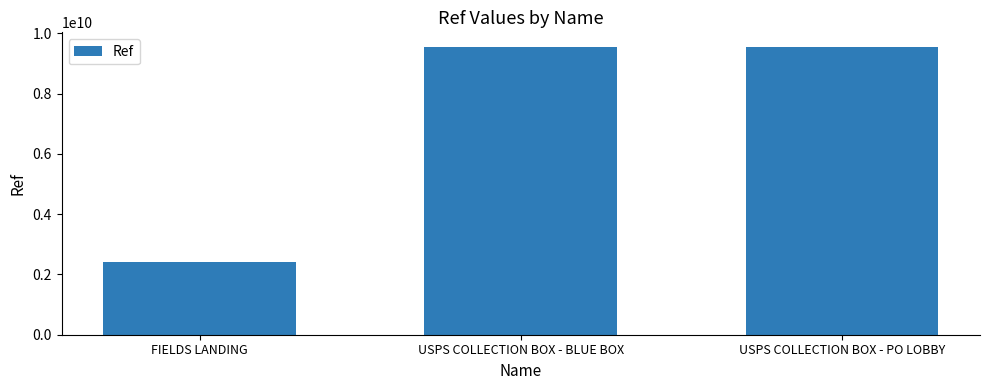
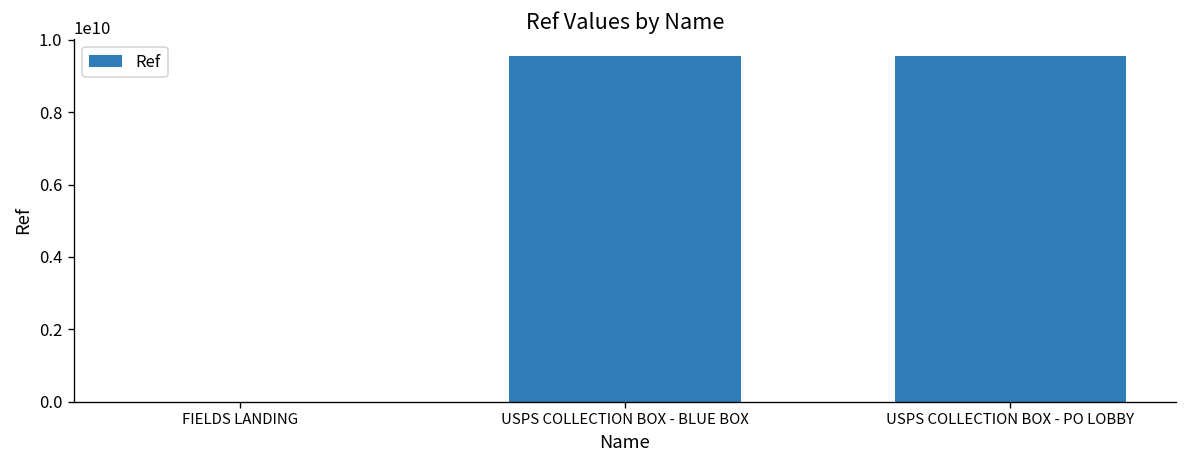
FIELDS LANDING: 2400000000 -> 0
